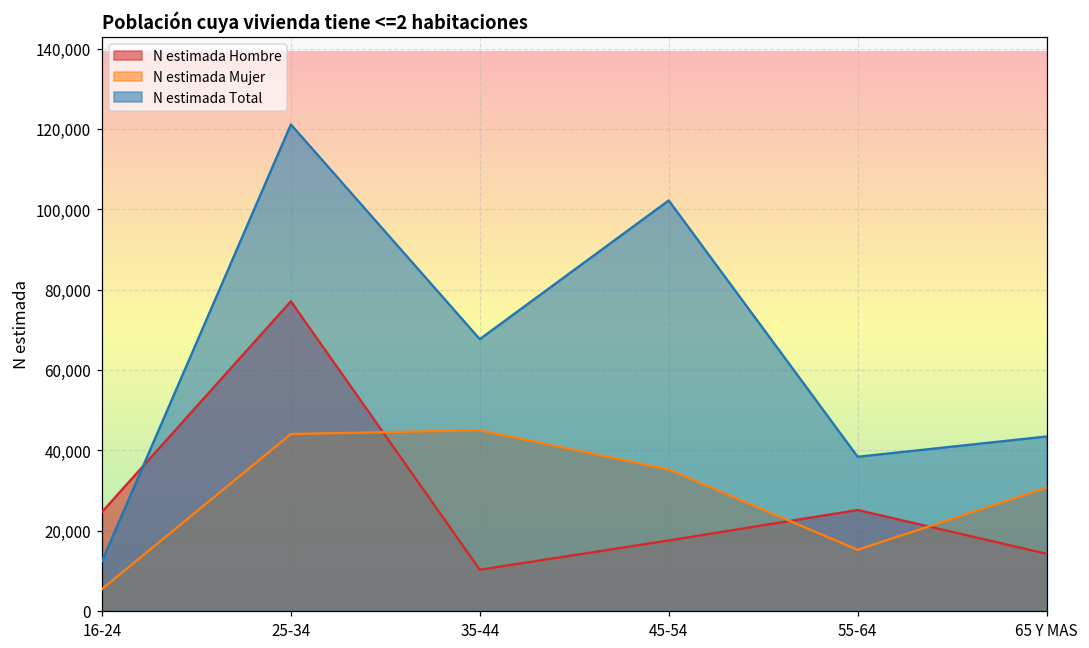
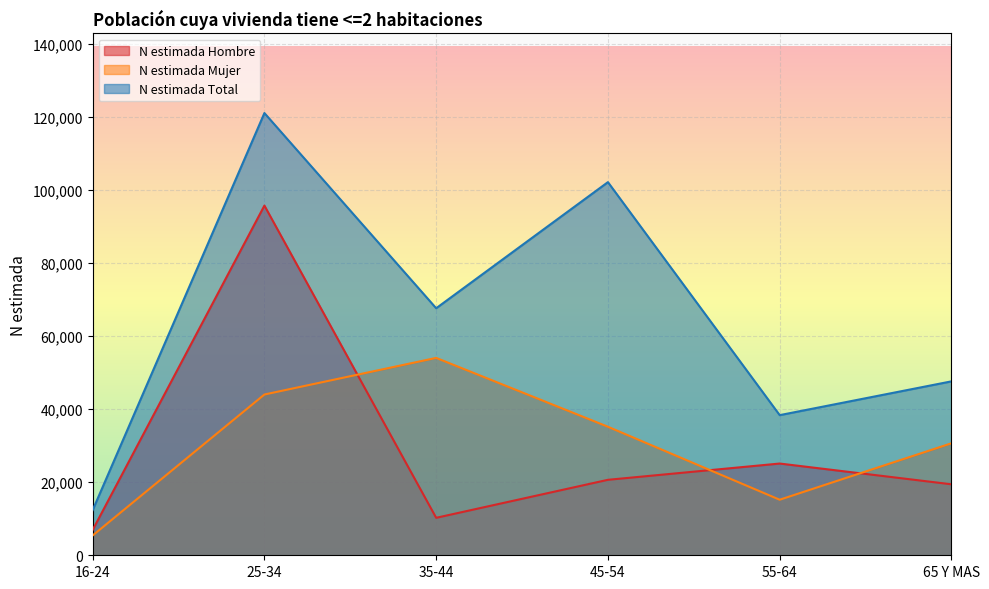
N estimada Hombre, 16-24: 25,000 -> 7,000
N estimada Hombre, 25-34: 77,000 -> 96,000
N estimada Mujer, 35-44: 45,000 -> 54,000
N estimada Hombre, 45-54: 18,000 -> 21,000
N estimada Hombre, 65 Y MAS: 14,000 -> 19,000
N estimada Total, 65 Y MAS: 43,000 -> 48,000
